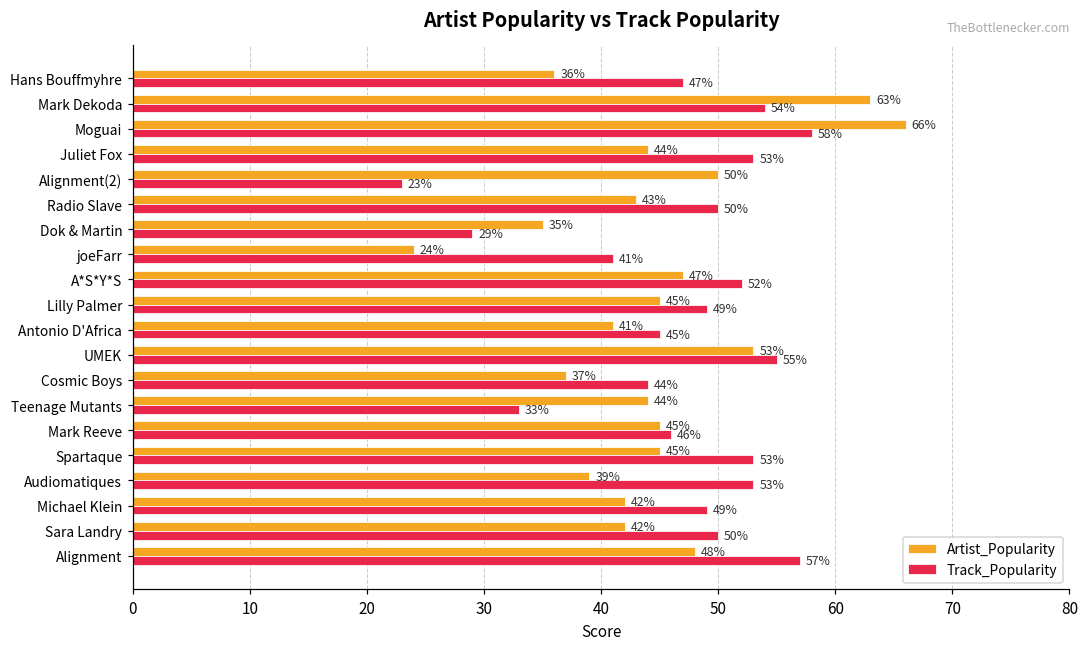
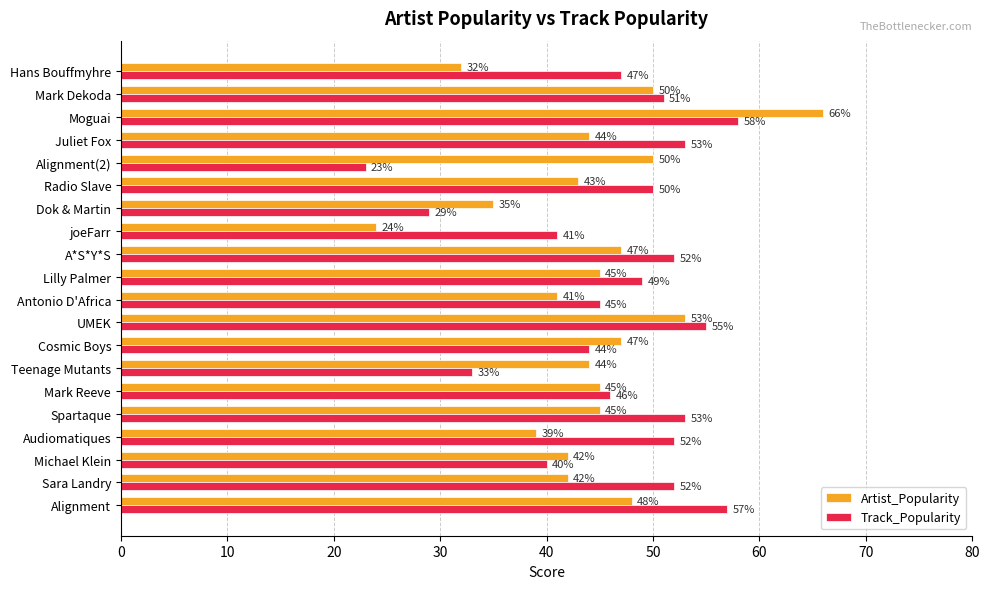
Artist_Popularity, Hans Bouffmyhre: 36% -> 32%
Artist_Popularity, Mark Dekoda: 63% -> 50%
Track_Popularity, Mark Dekoda: 54% -> 51%
Artist_Popularity, Cosmic Boys: 37% -> 47%
Track_Popularity, Audiomatiques: 53% -> 52%
Track_Popularity, Michael Klein: 49% -> 40%
Track_Popularity, Sara Landry: 50% -> 52%
